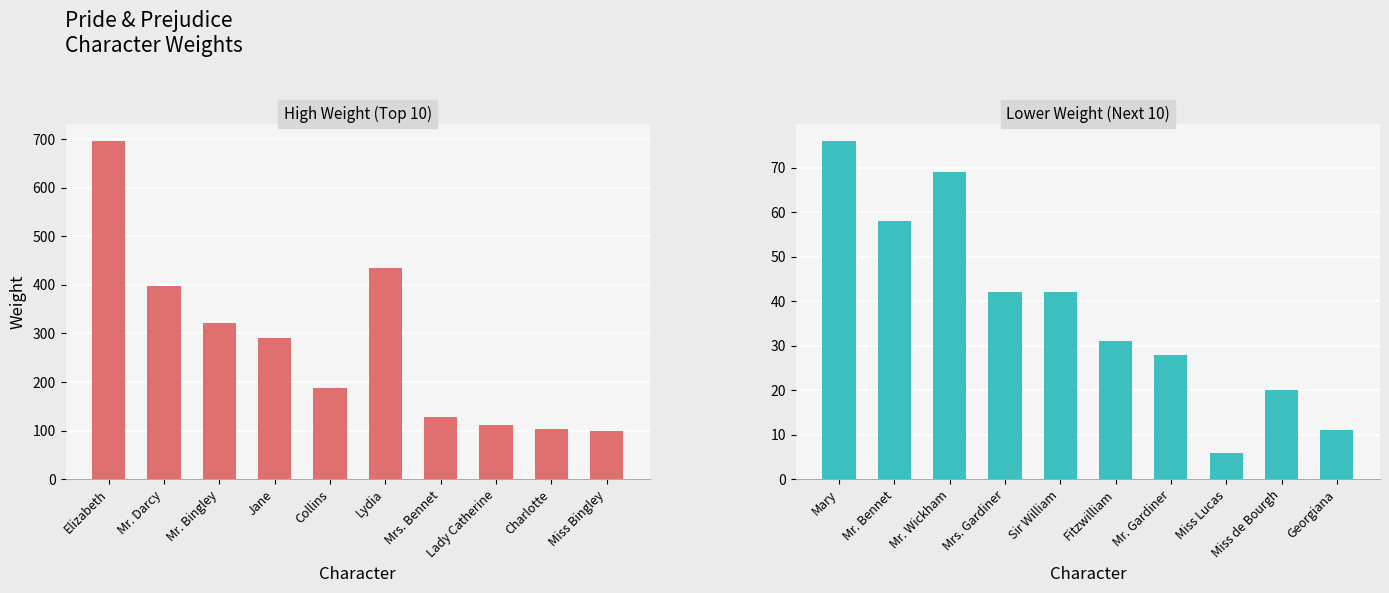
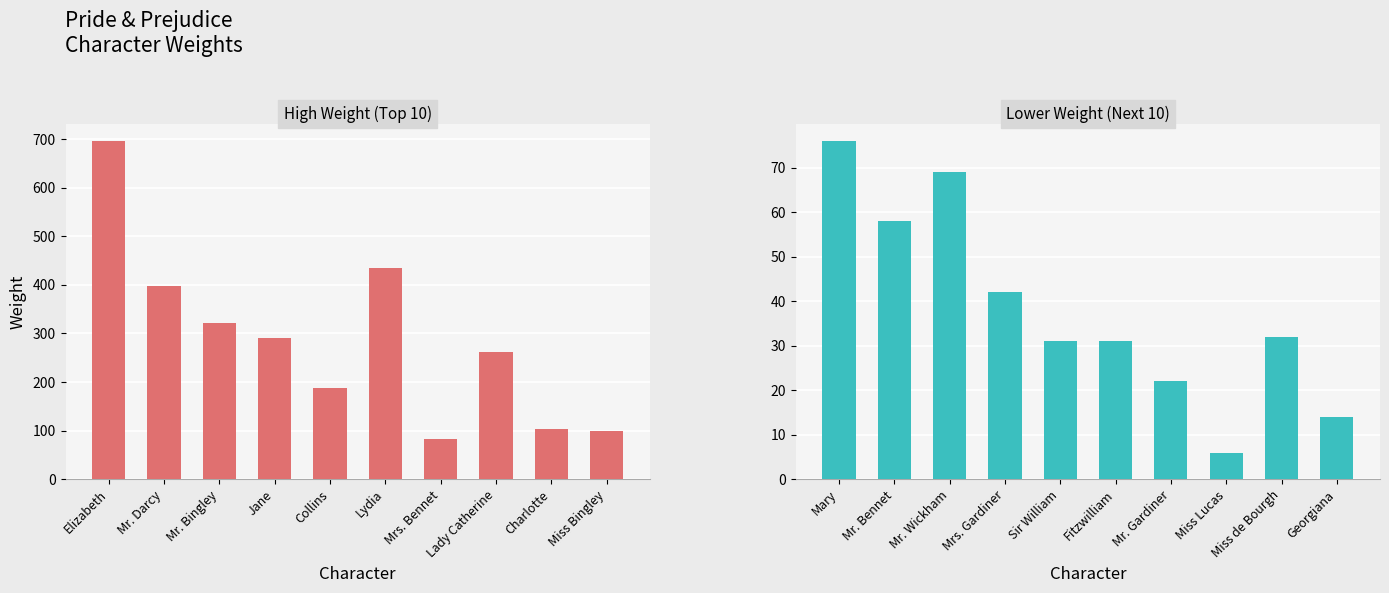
High Weight (Top 10), Mrs. Bennet: 130 -> 80
High Weight (Top 10), Lady Catherine: 110 -> 260
Lower Weight (Next 10), Sir William: 42 -> 31
Lower Weight (Next 10), Mr. Gardiner: 28 -> 22
Lower Weight (Next 10), Miss de Bourgh: 20 -> 32
Lower Weight (Next 10), Georgiana: 11 -> 14
